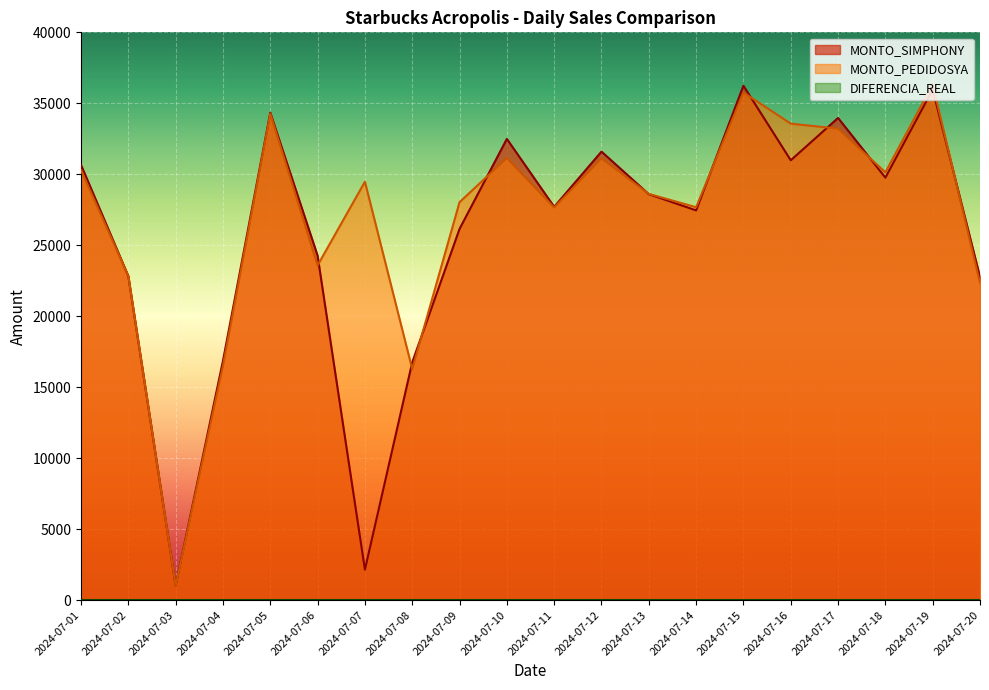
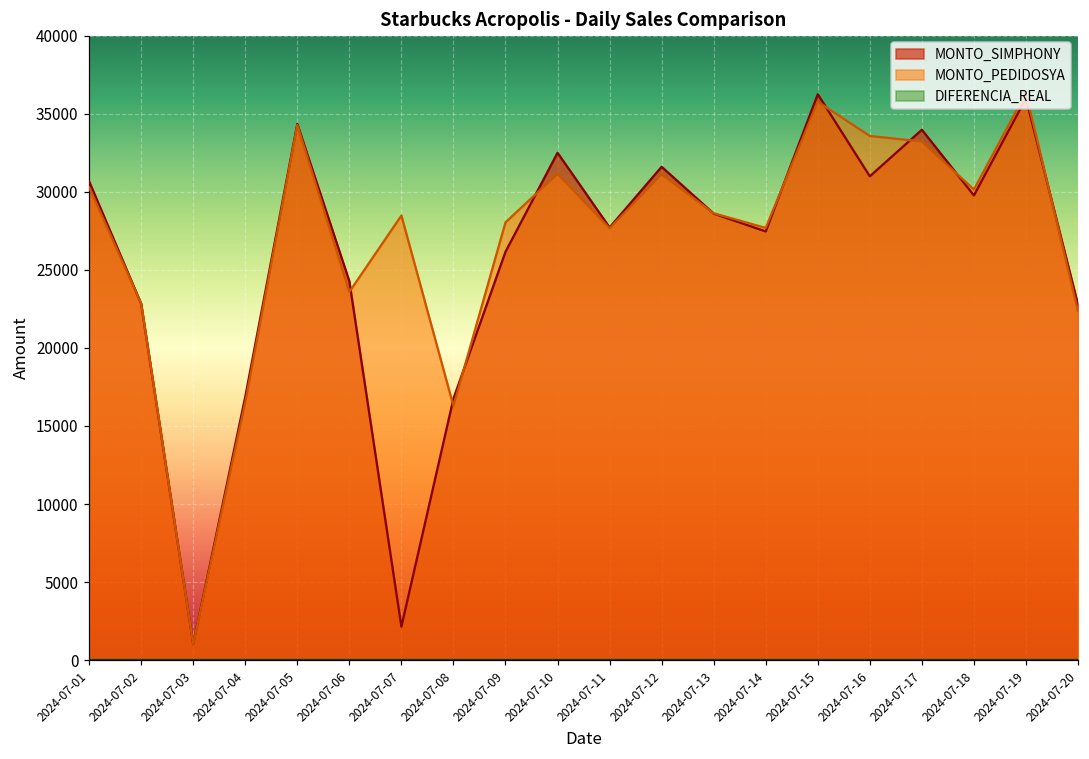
MONTO_PEDIDOSYA, 2024-07-07: 29500 -> 28500
